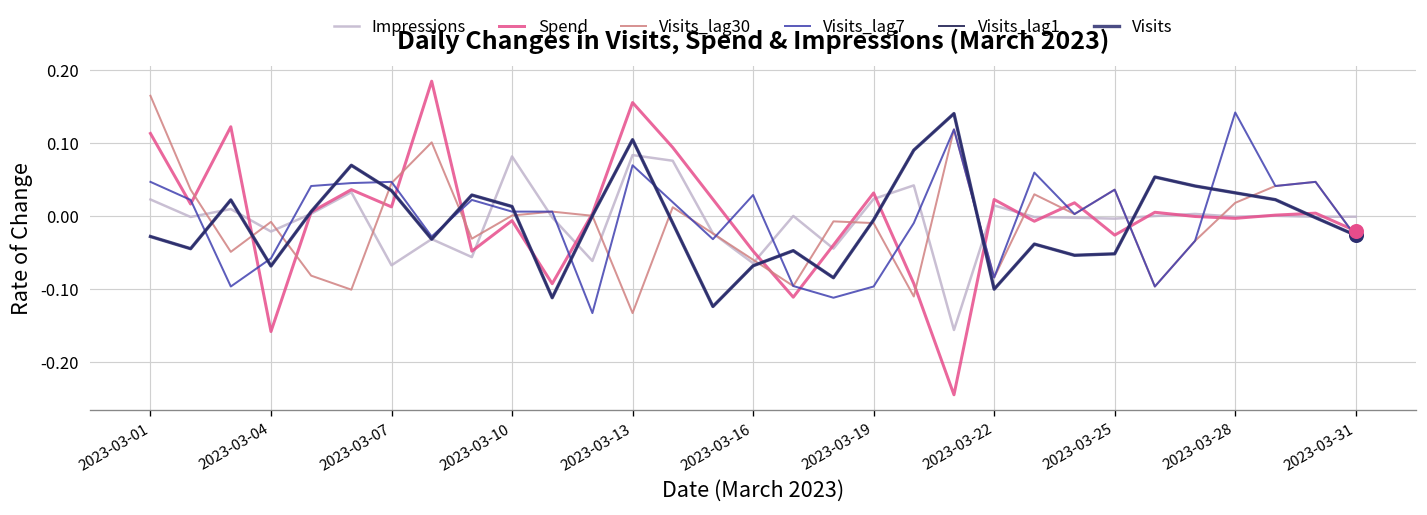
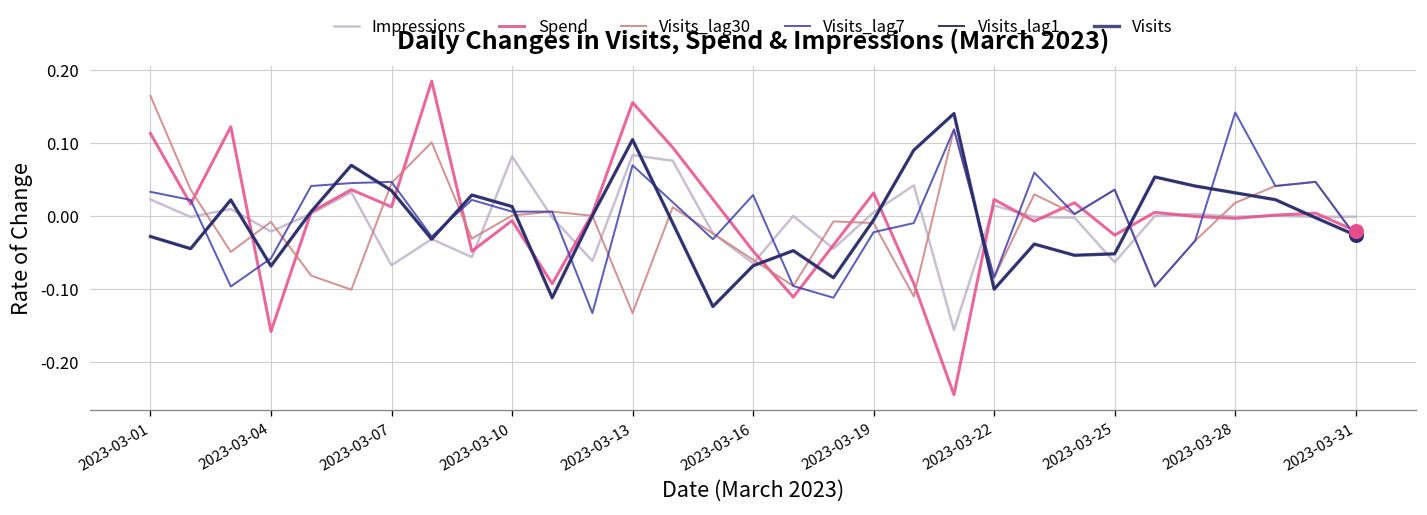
Visits_lag7, 2023-03-01: 0.05 -> 0.03
Impressions, 2023-03-19: 0.02 -> 0.01
Visits_lag7, 2023-03-19: -0.10 -> -0.02
Impressions, 2023-03-25: 0.00 -> -0.06
